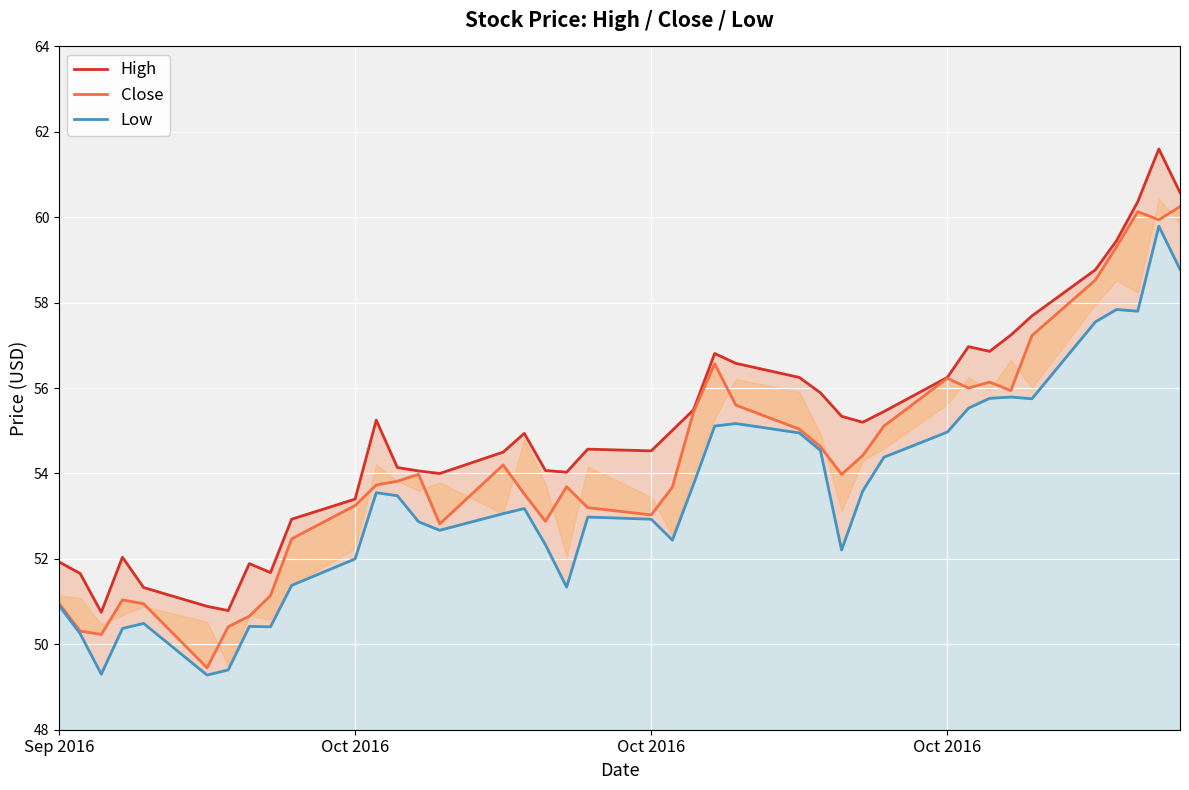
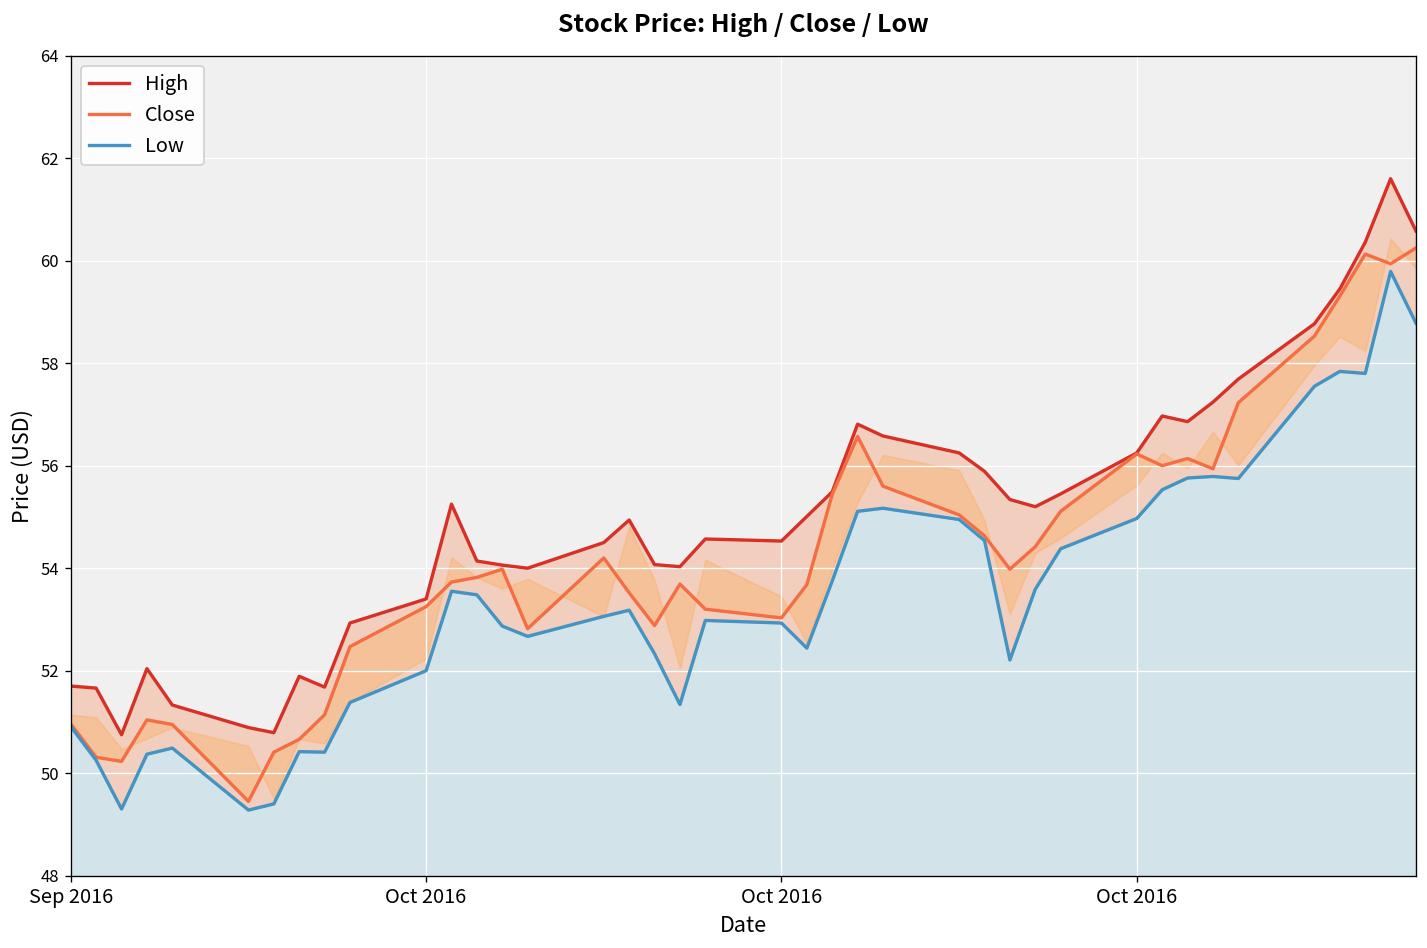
High, Sep 2016: 51.9 -> 51.7
